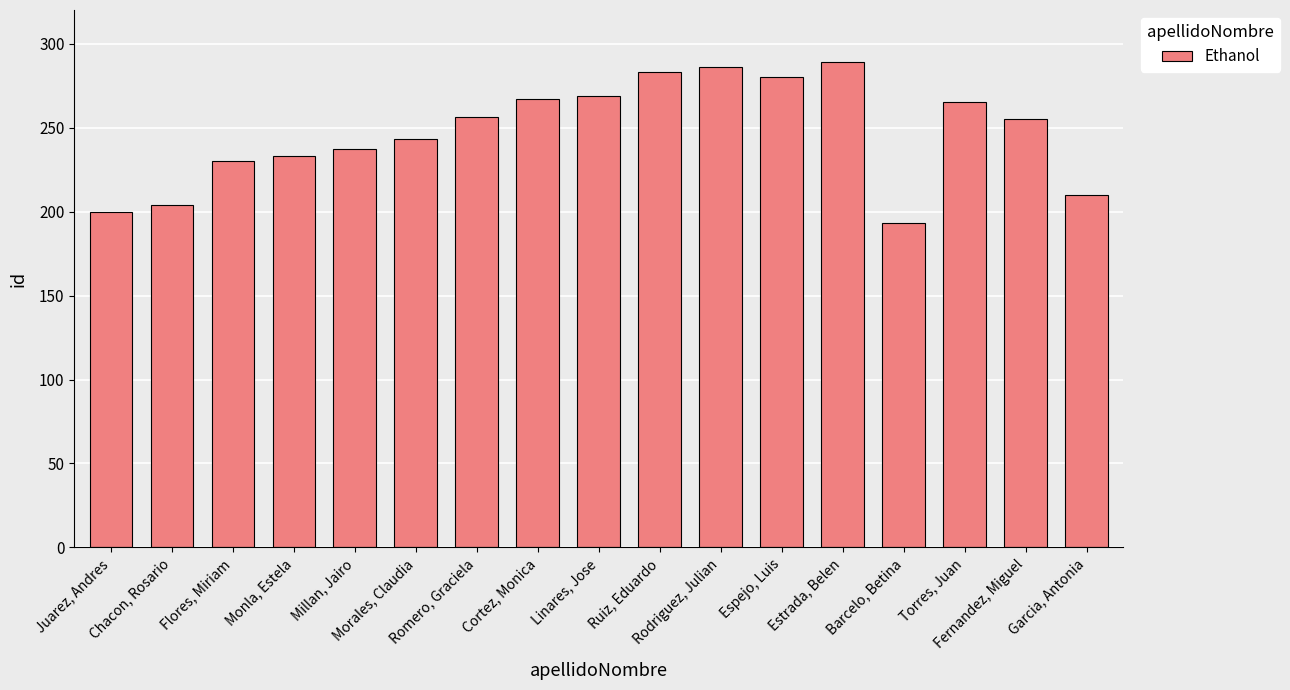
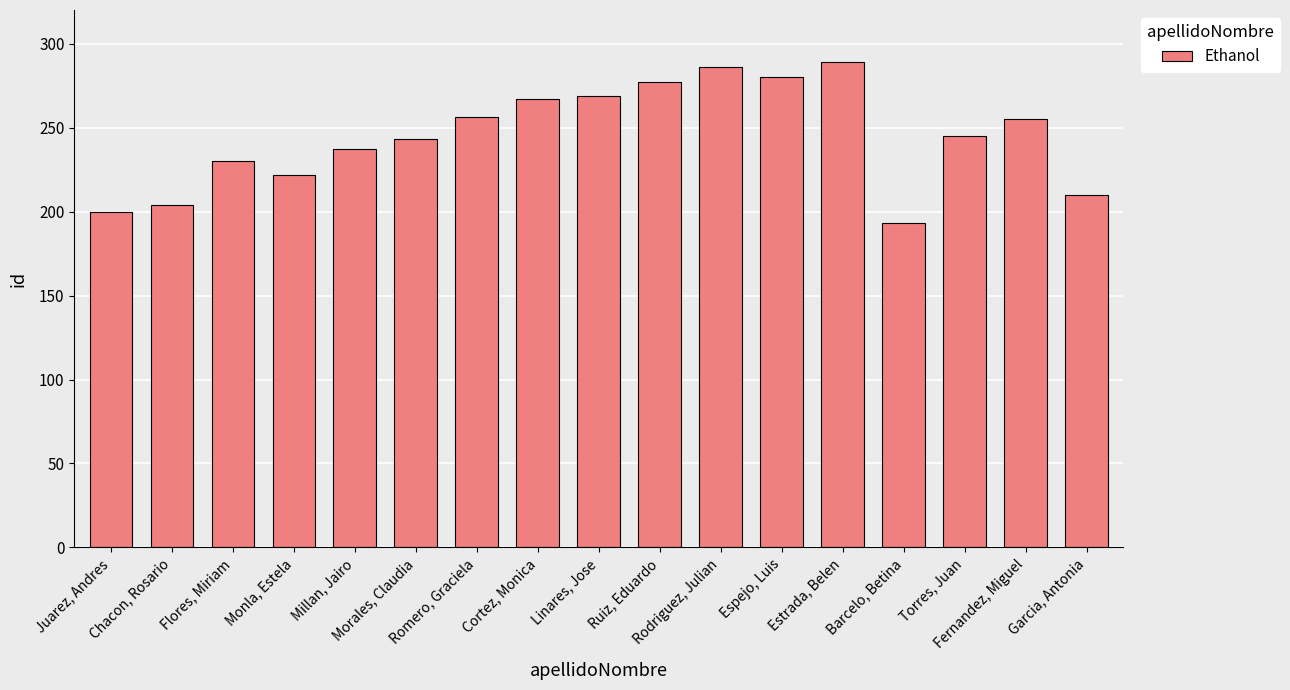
Monla, Estela: 233 -> 222
Ruiz, Eduardo: 283 -> 277
Torres, Juan: 265 -> 245
